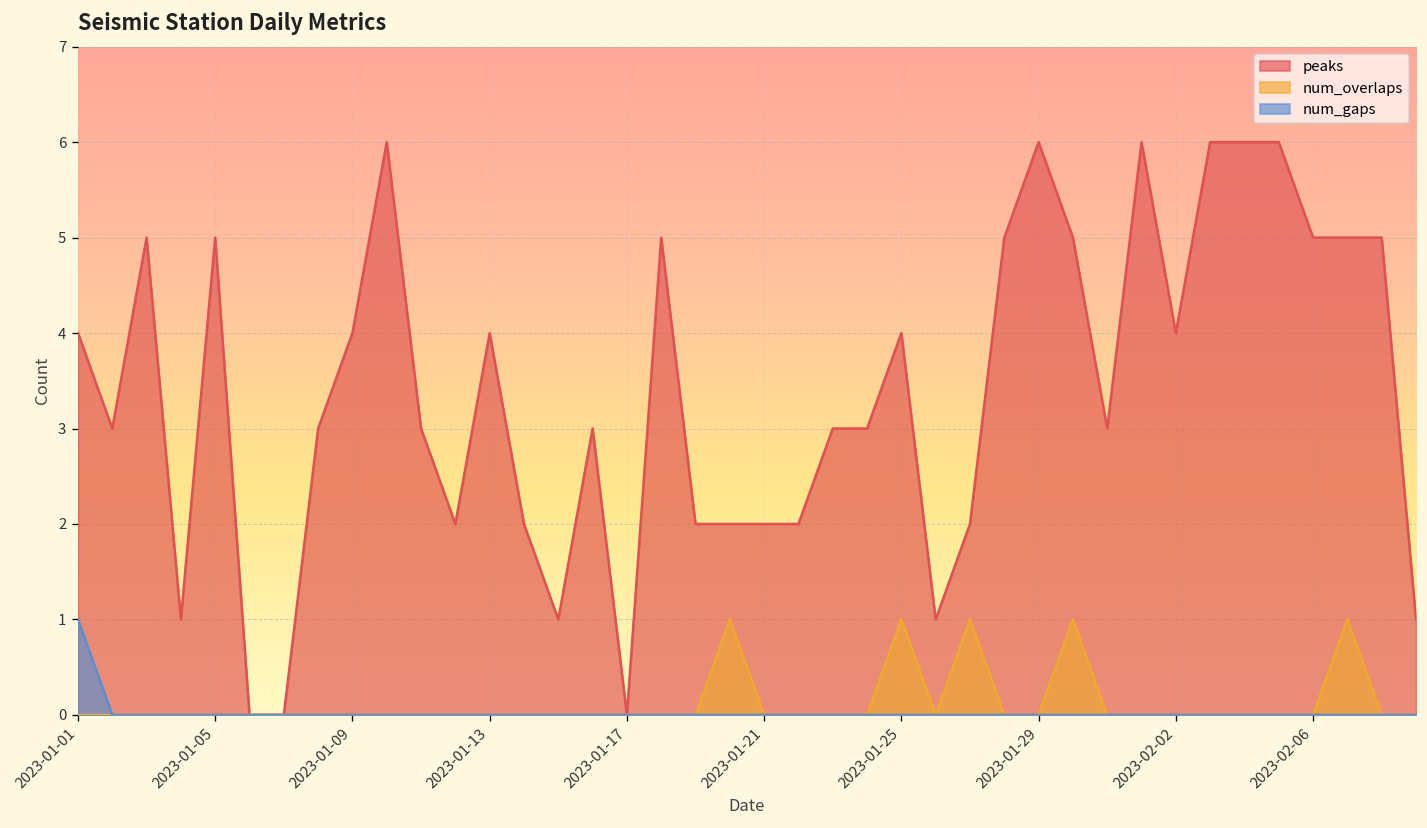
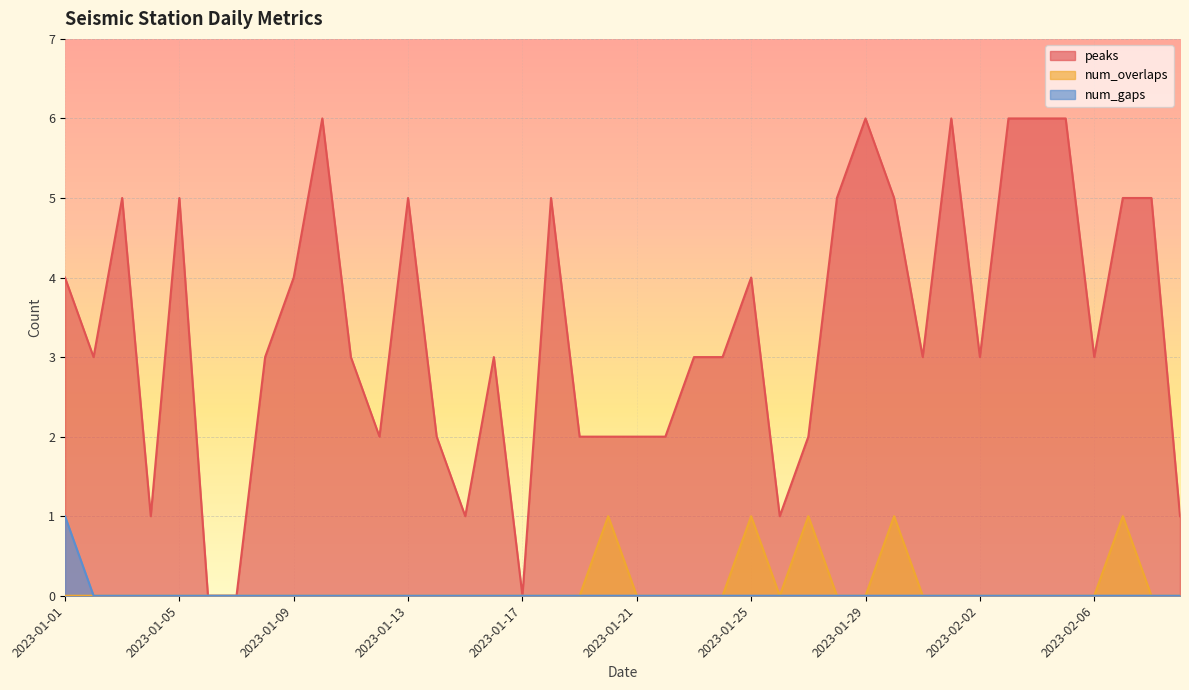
peaks, 2023-01-13: 4 -> 5
peaks, 2023-02-02: 4 -> 3
peaks, 2023-02-06: 5 -> 3
